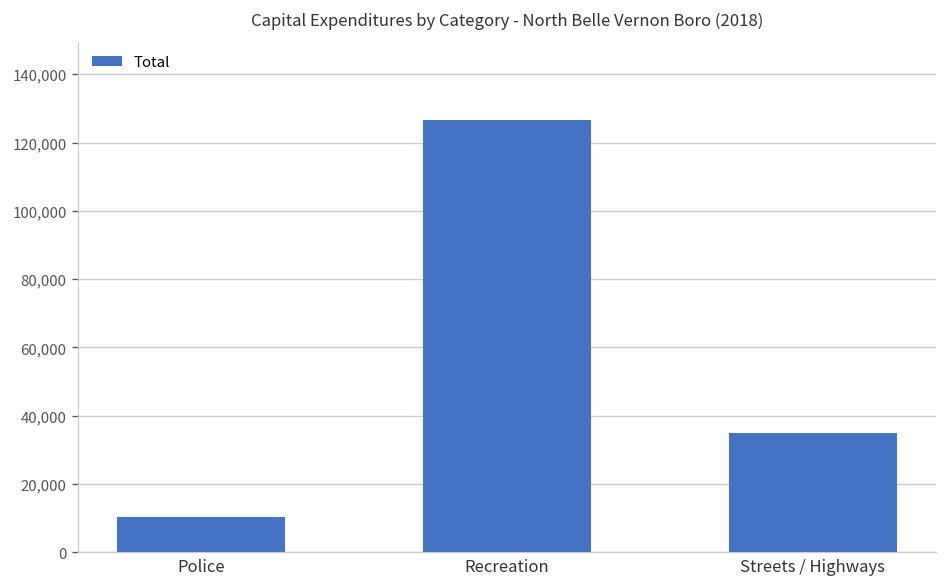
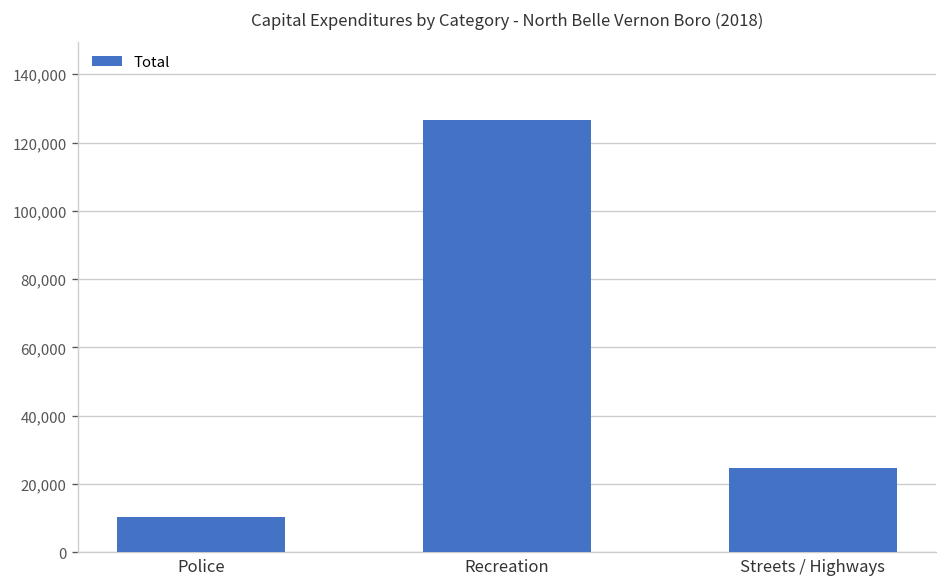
Streets / Highways: 35,000 -> 25,000
